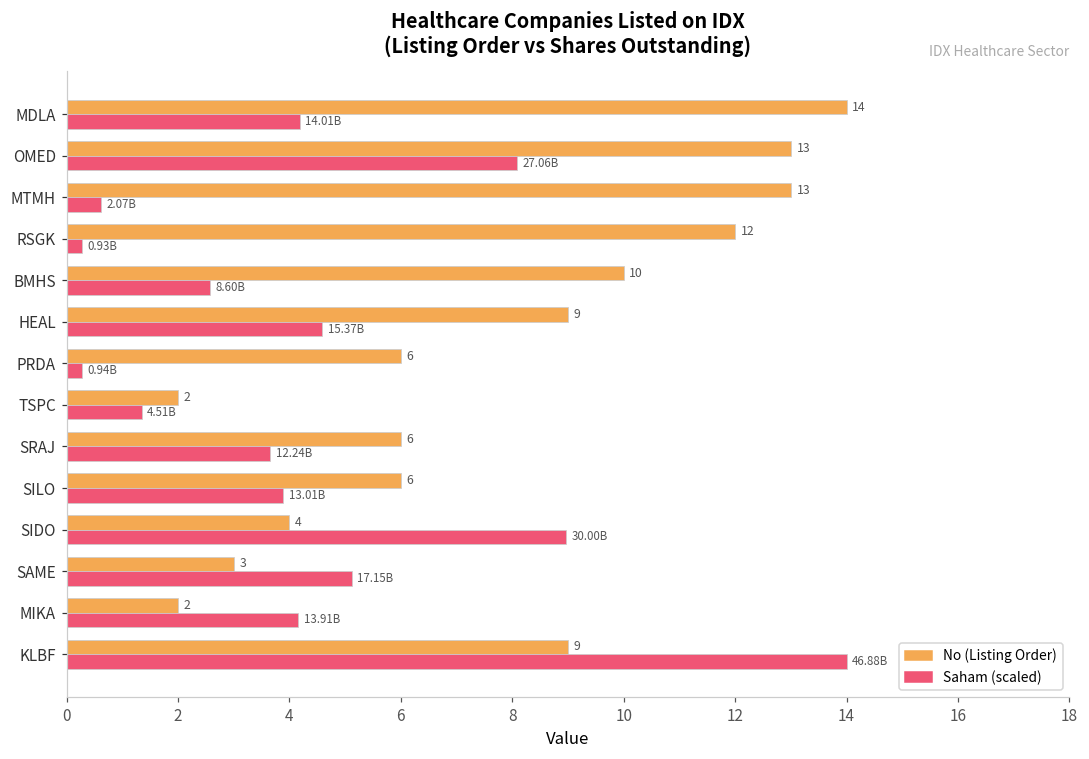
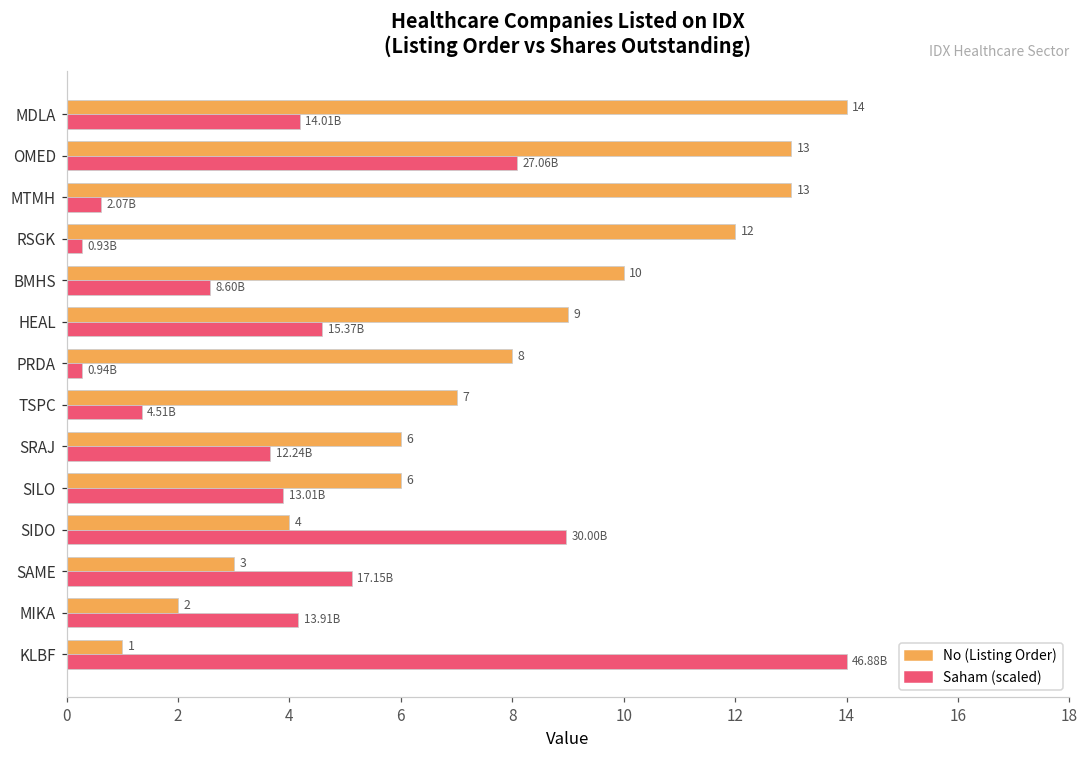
No (Listing Order), PRDA: 6 -> 8
No (Listing Order), TSPC: 2 -> 7
No (Listing Order), KLBF: 9 -> 1
